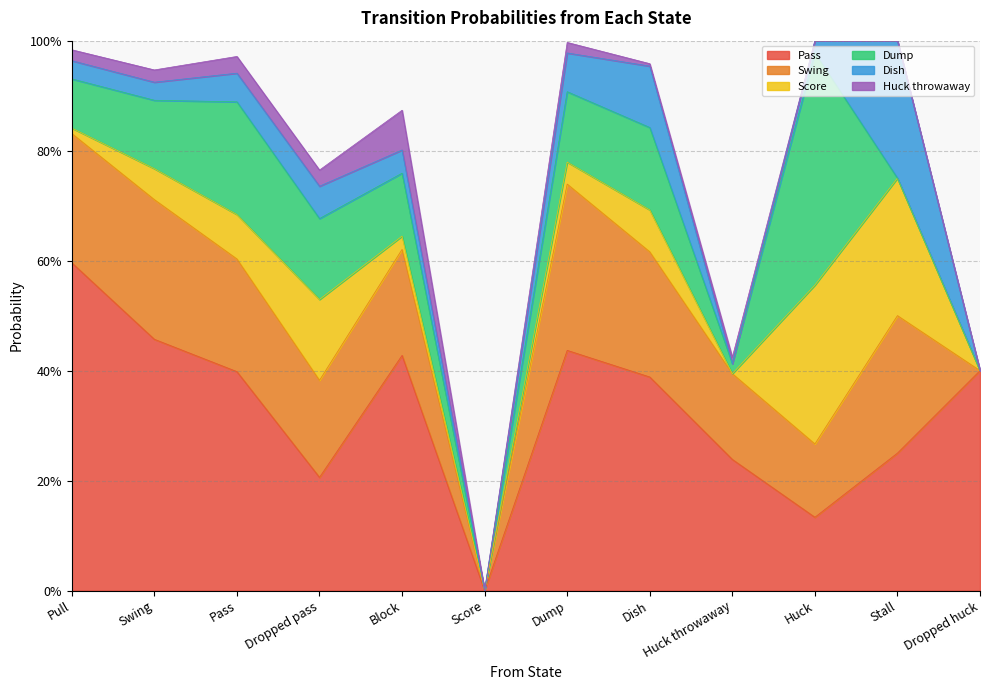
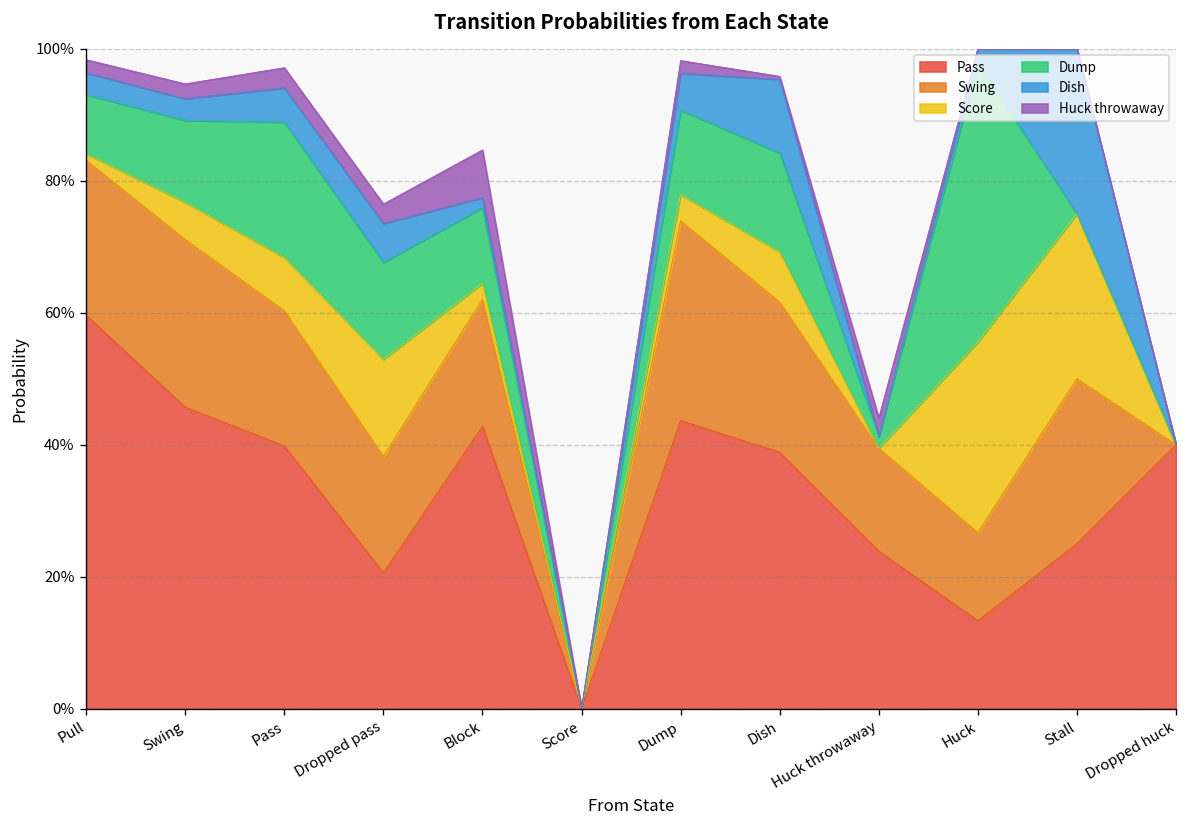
Dish, Block: 4% -> 2%
Dish, Dump: 7% -> 6%
Huck throwaway, Huck throwaway: 1% -> 3%
